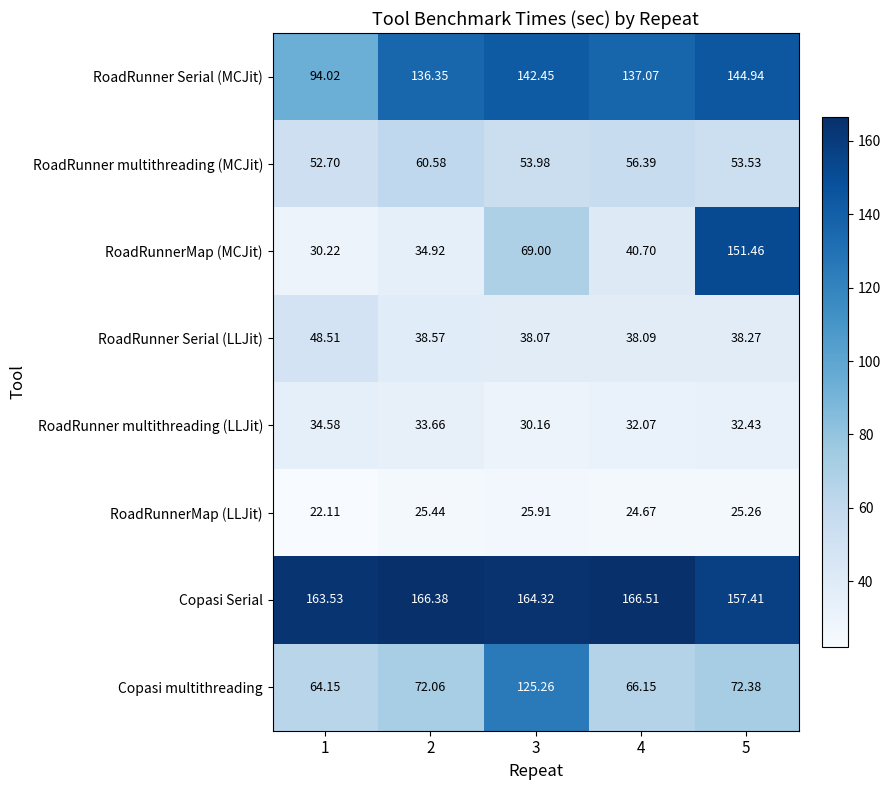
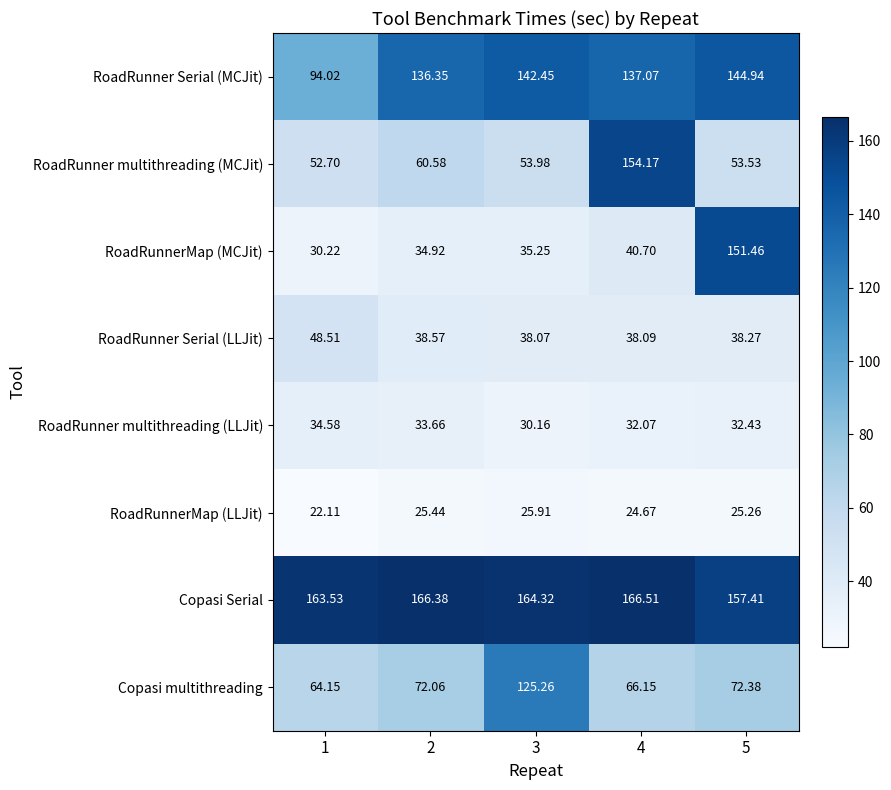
RoadRunner multithreading (MCJit), 4: 56.39 -> 154.17
RoadRunnerMap (MCJit), 3: 69.00 -> 35.25
